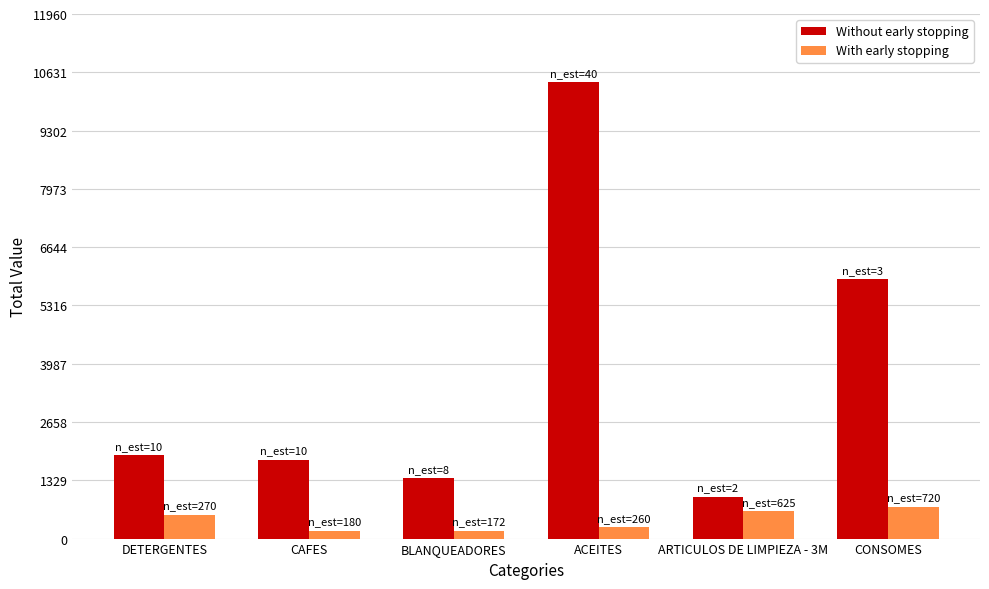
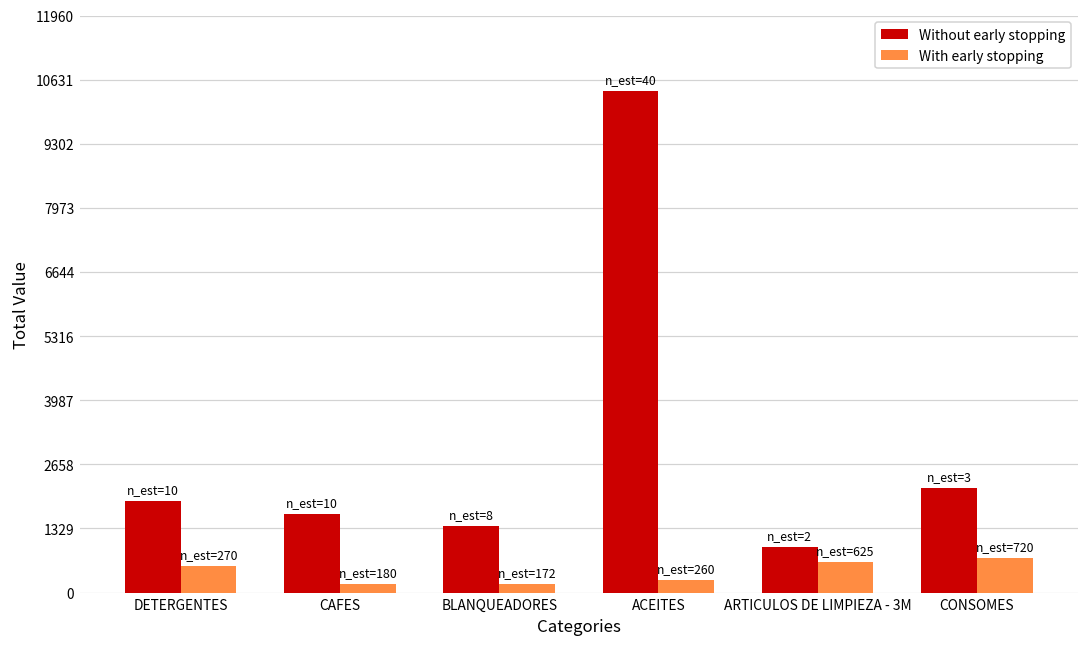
Without early stopping, CAFES: 1800 -> 1600
Without early stopping, CONSOMES: 5900 -> 2200
